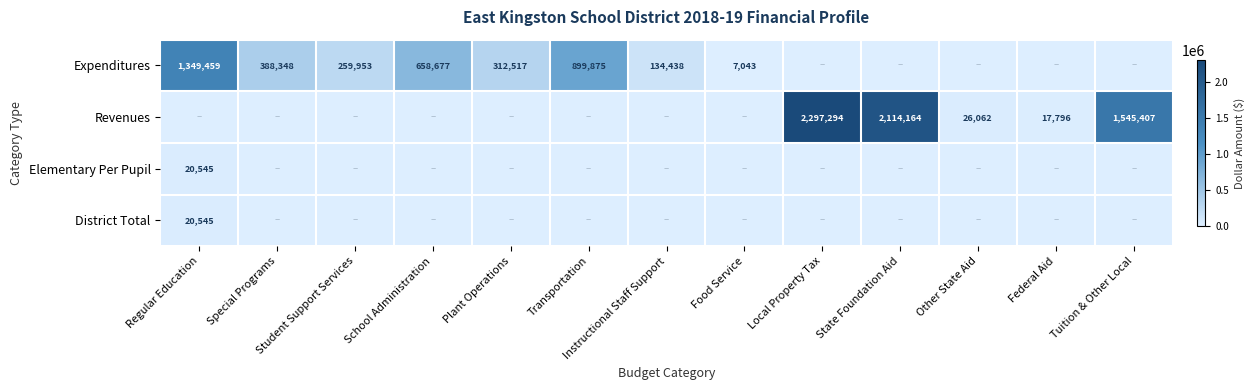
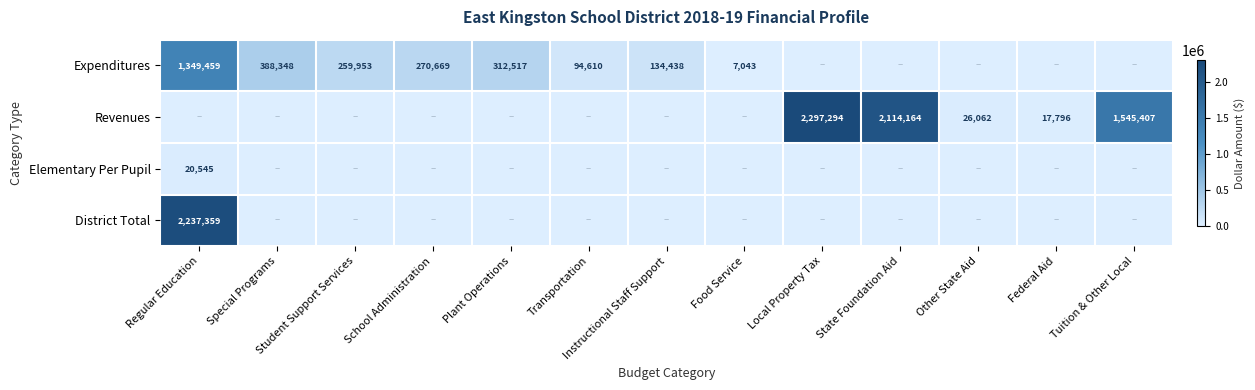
Expenditures, School Administration: 658,677 -> 270,669
Expenditures, Transportation: 899,875 -> 94,610
District Total, Regular Education: 20,545 -> 2,237,359
